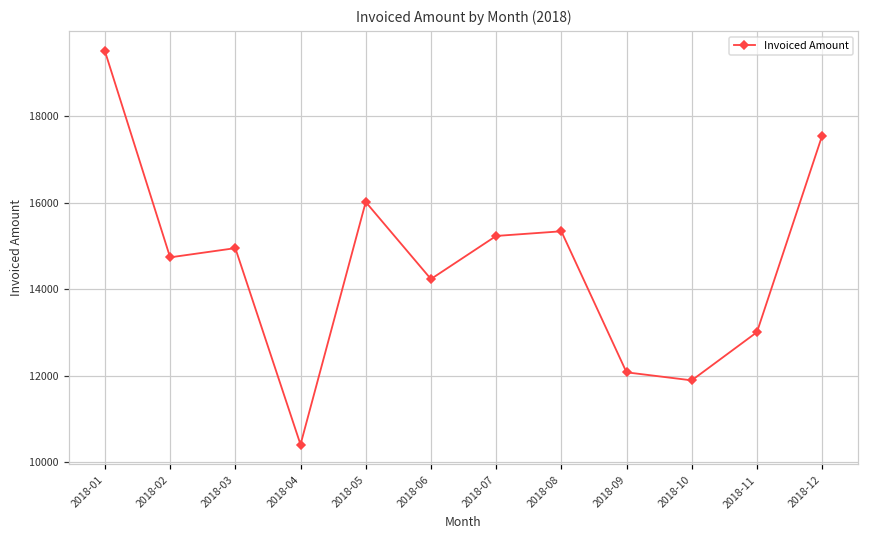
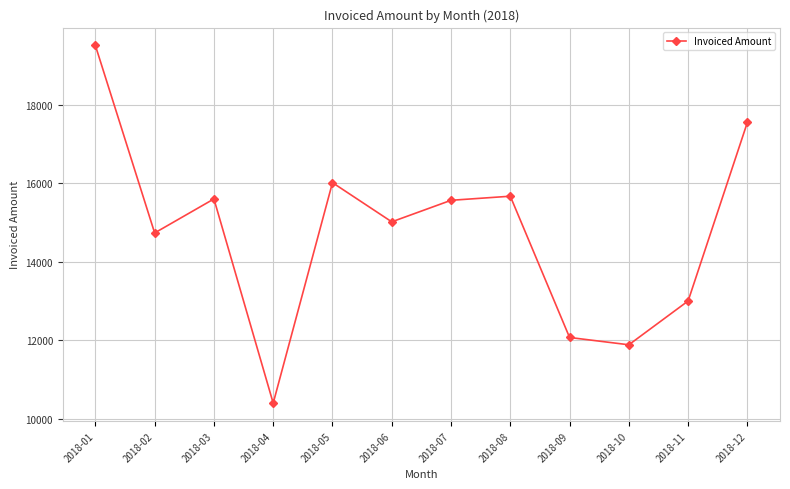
2018-03: 14900 -> 15600
2018-06: 14200 -> 15000
2018-07: 15200 -> 15600
2018-08: 15300 -> 15700
